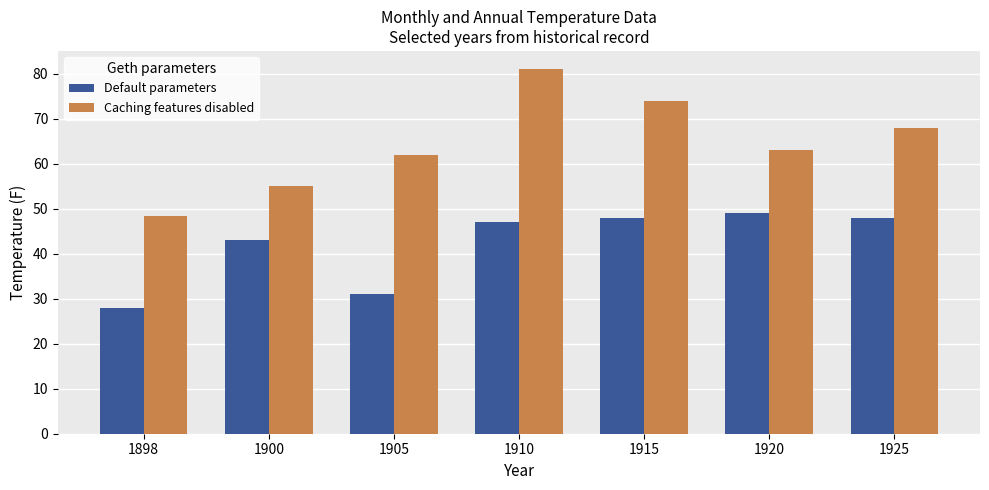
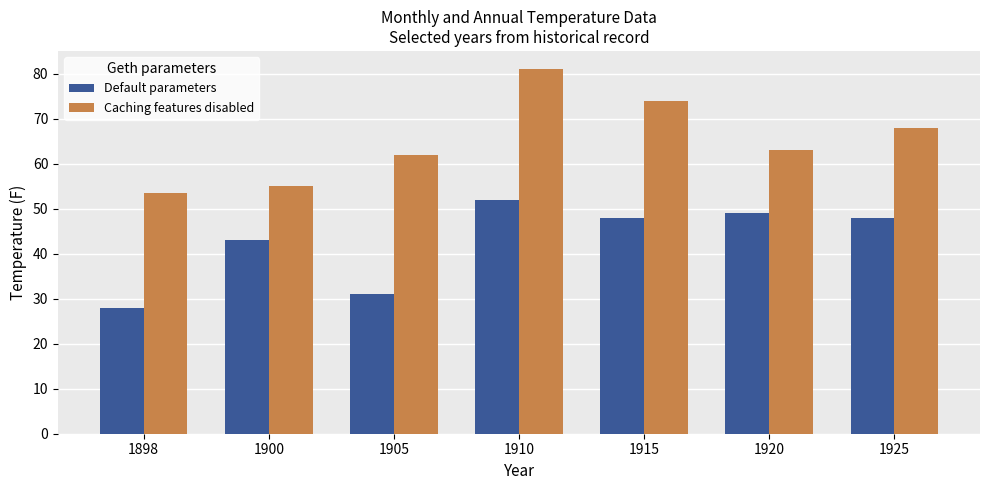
Caching features disabled, 1898: 48 -> 54
Default parameters, 1910: 47 -> 52
